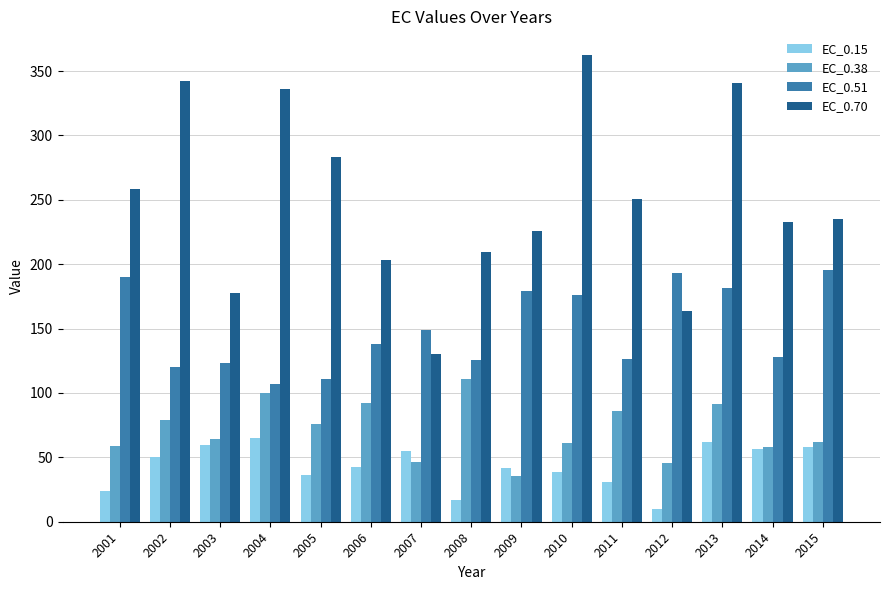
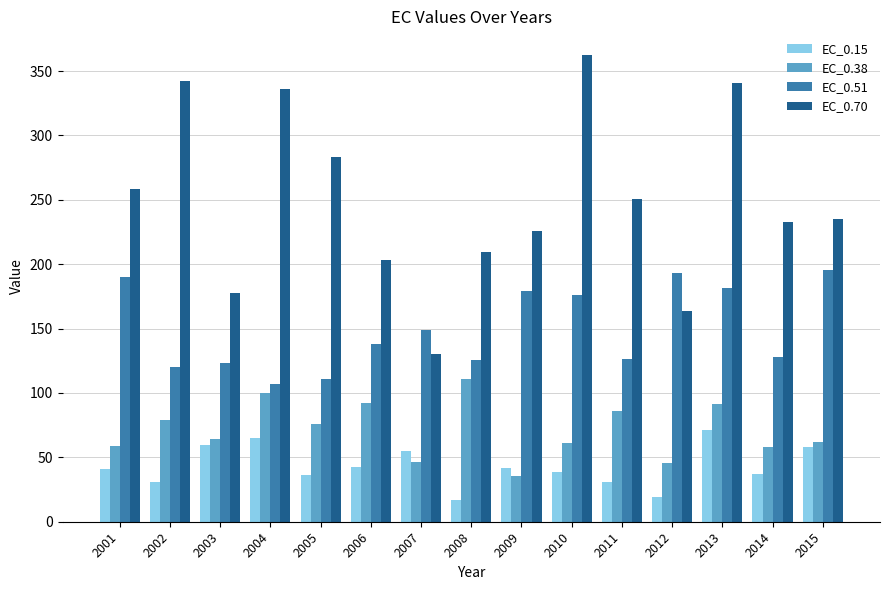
EC_0.15, 2001: 24 -> 41
EC_0.15, 2002: 50 -> 31
EC_0.15, 2012: 10 -> 19
EC_0.15, 2013: 62 -> 71
EC_0.15, 2014: 56 -> 37
